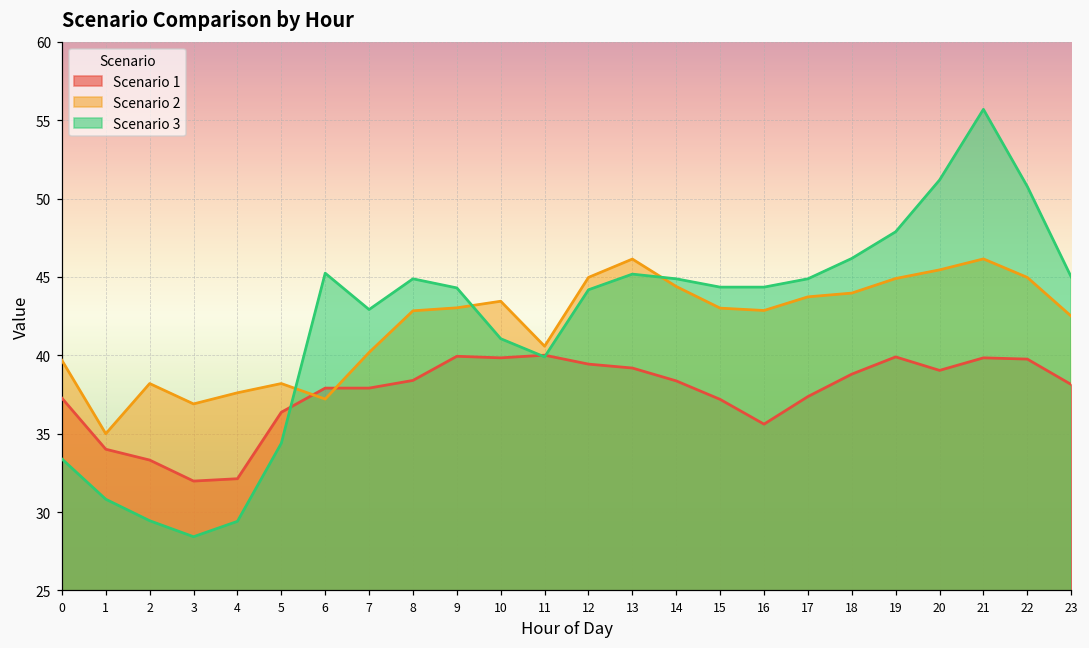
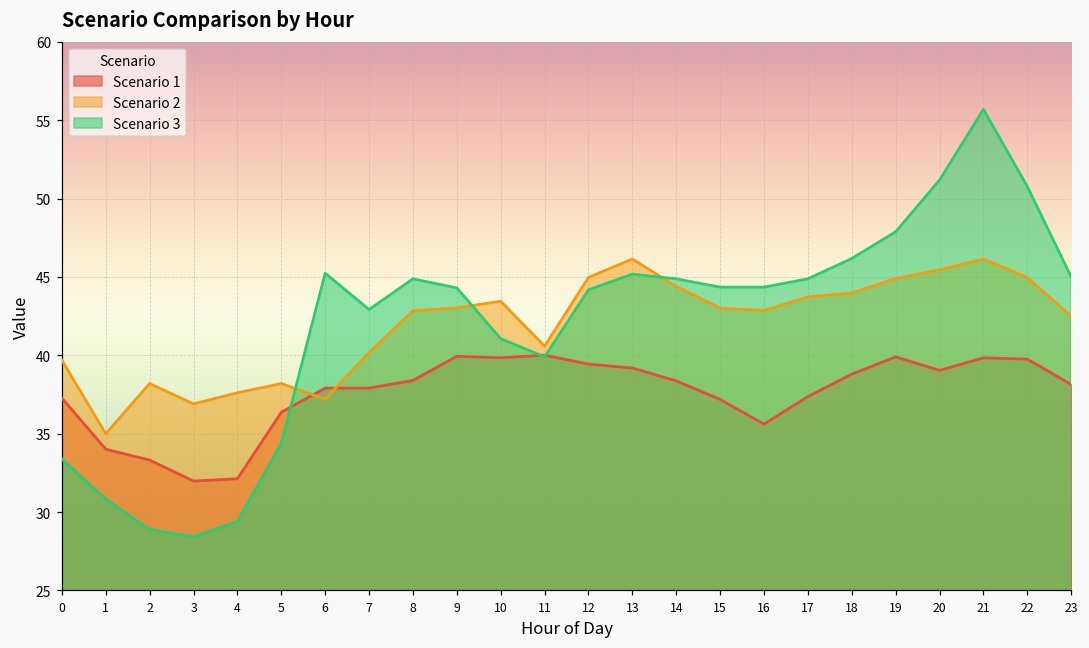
Scenario 3, 2: 29.5 -> 28.9
